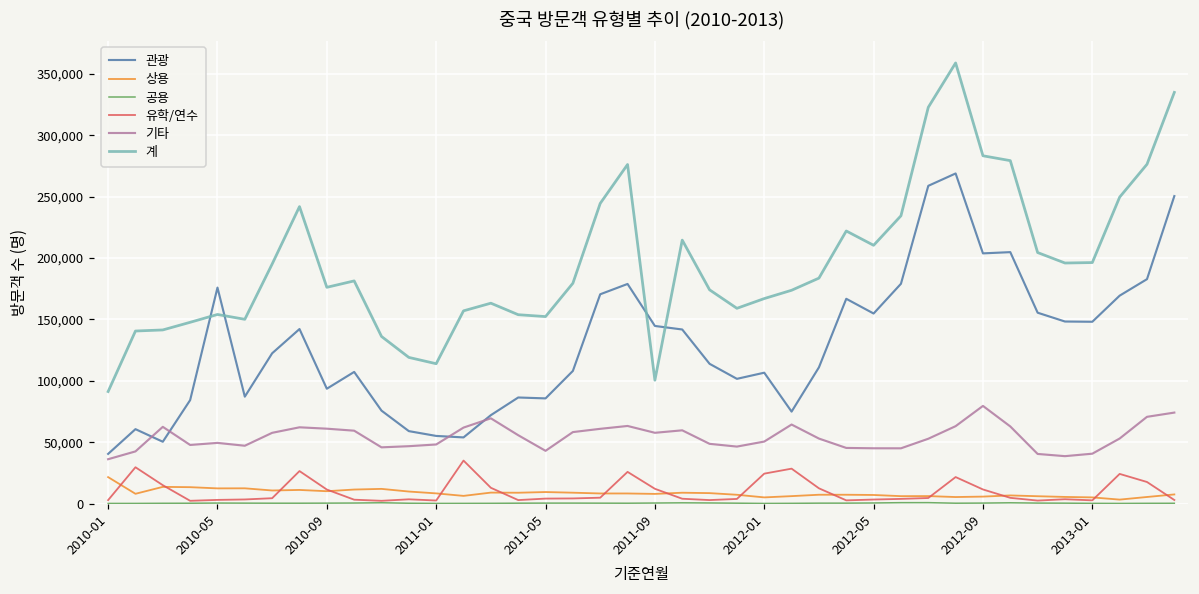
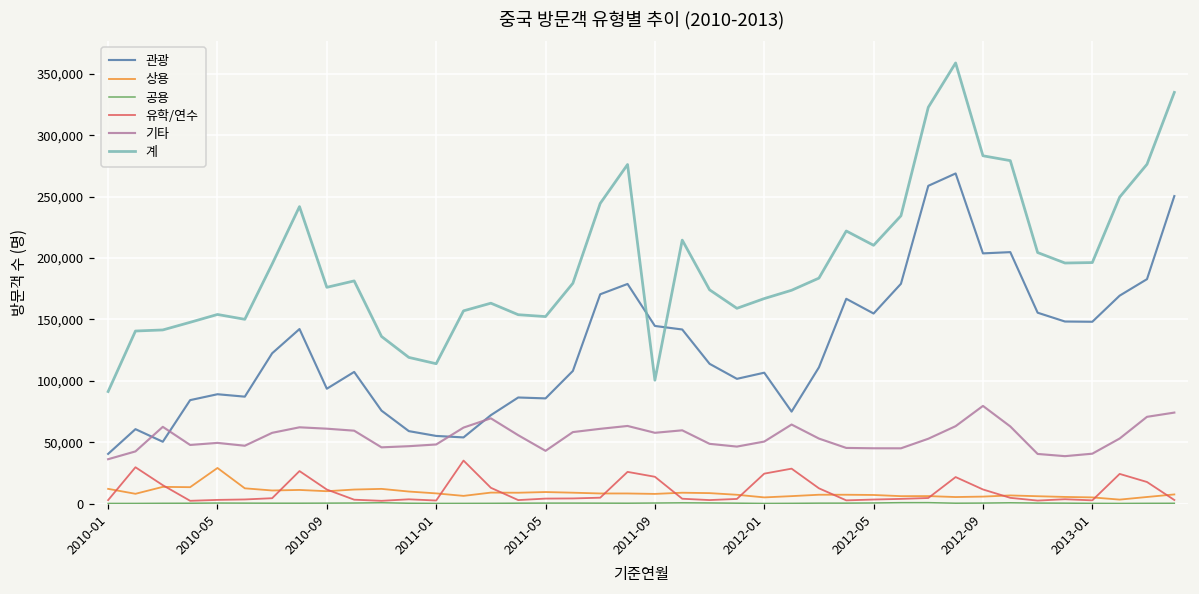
상용, 2010-01: 21,000 -> 12,000
관광, 2010-05: 176,000 -> 89,000
상용, 2010-05: 12,000 -> 29,000
유학/연수, 2011-09: 12,000 -> 22,000
